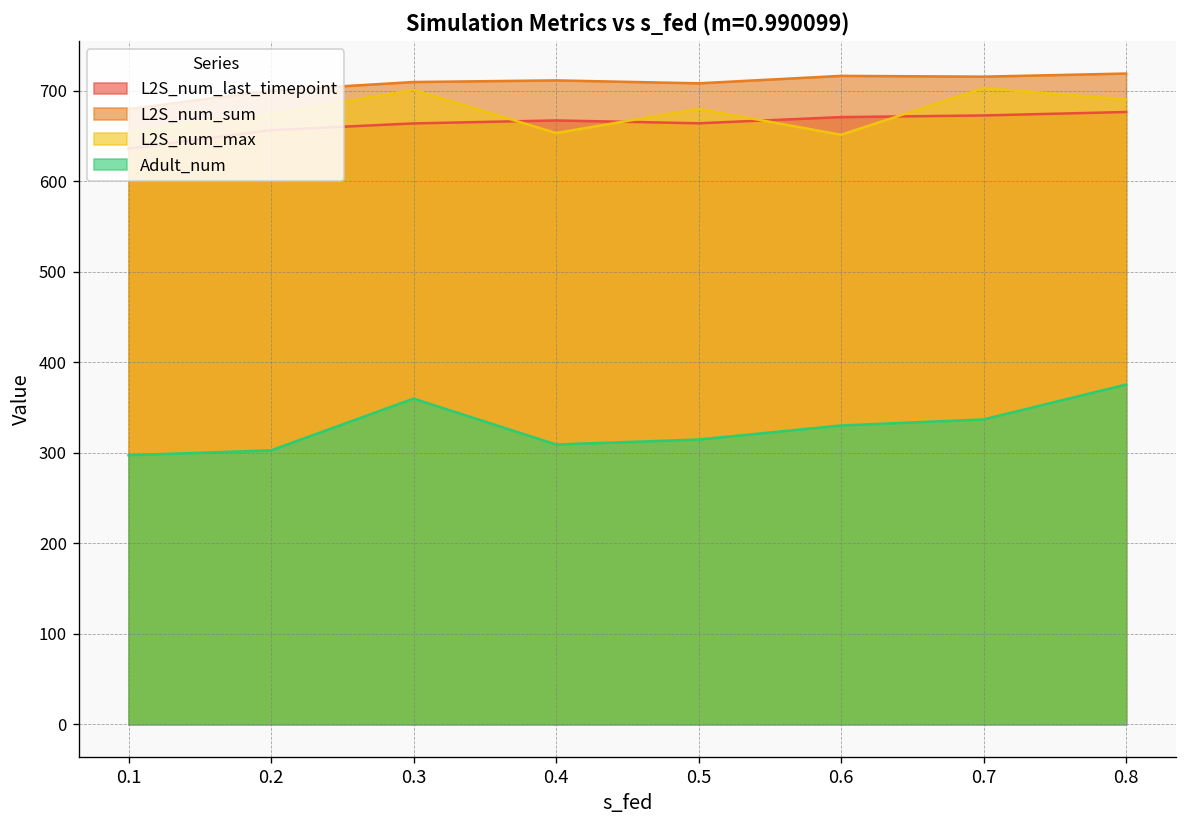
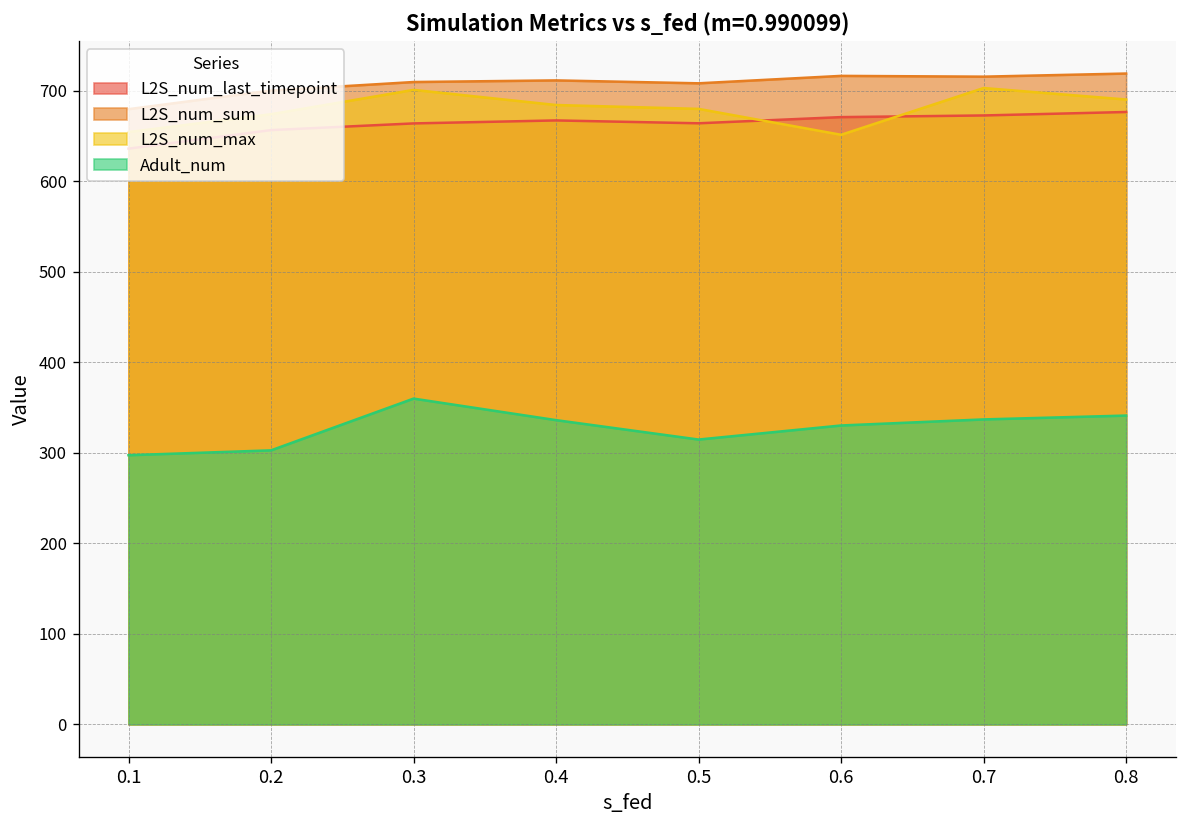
L2S_num_max, 0.4: 650 -> 680
Adult_num, 0.4: 310 -> 340
Adult_num, 0.8: 380 -> 340
